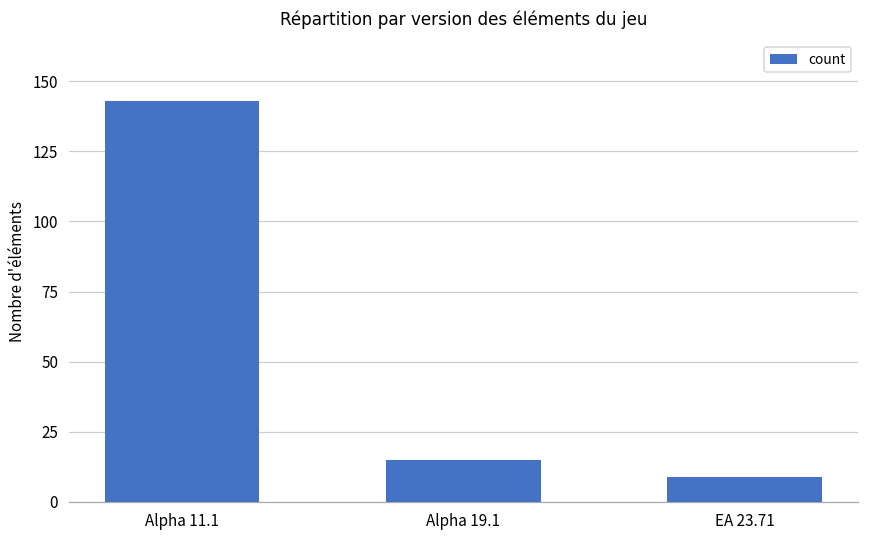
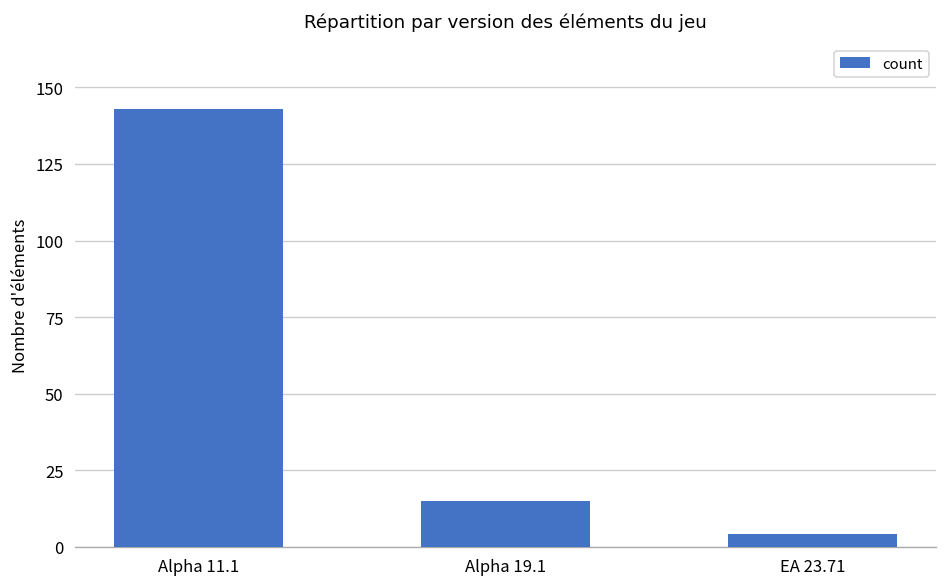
EA 23.71: 9 -> 4
